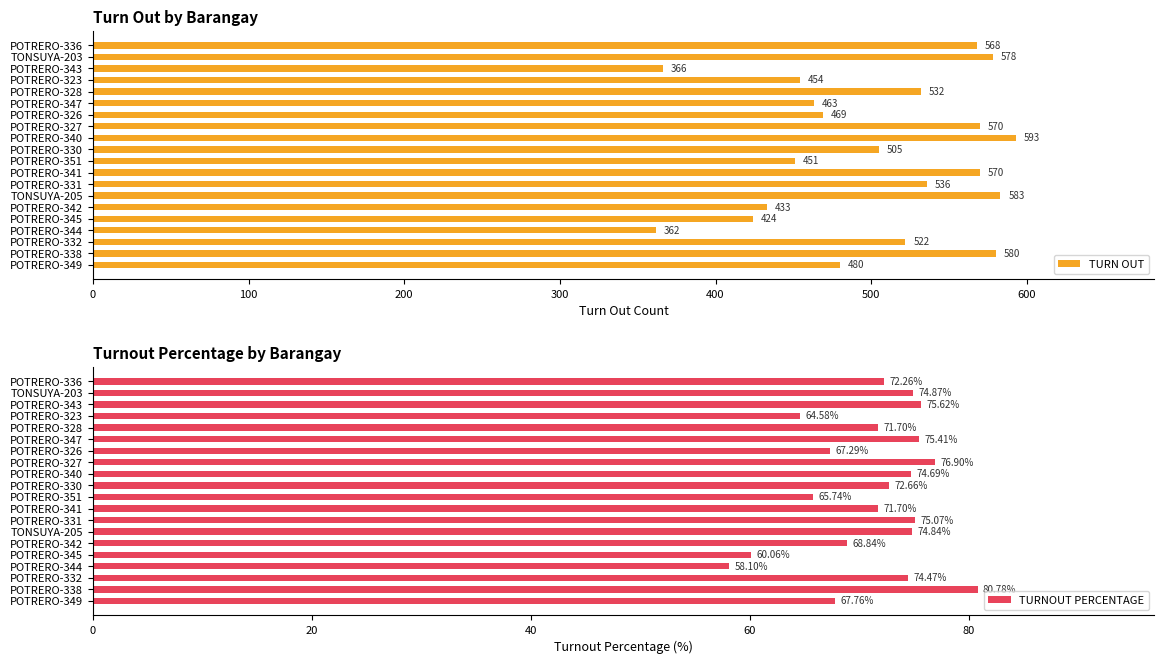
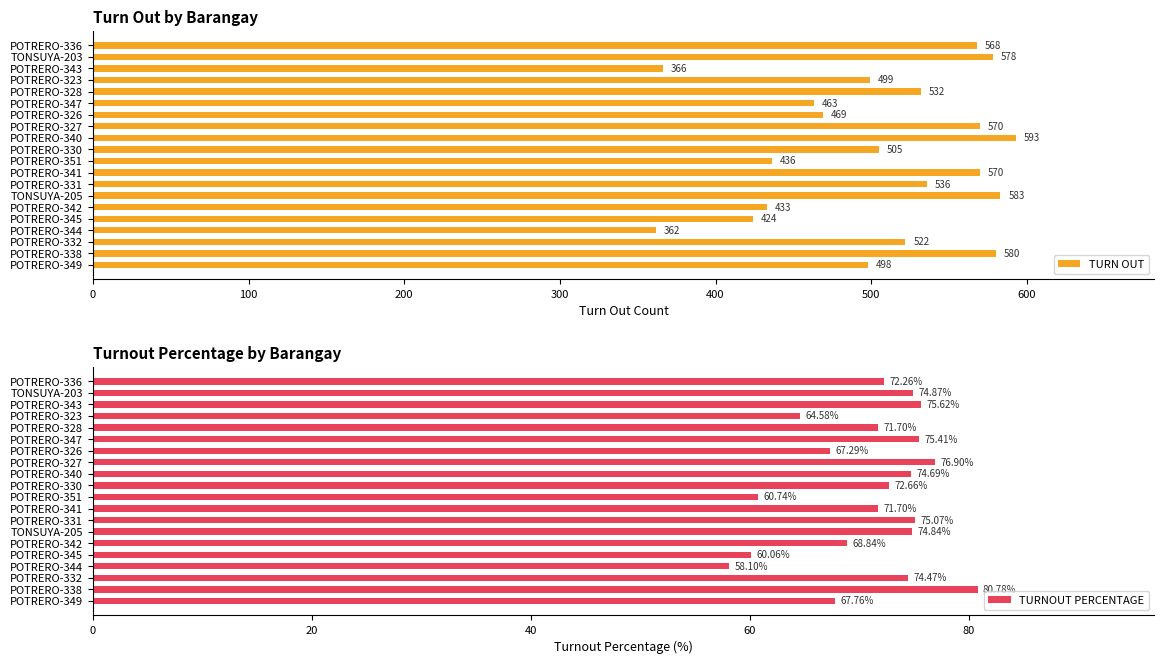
Turn Out by Barangay, POTRERO-323: 454 -> 499
Turn Out by Barangay, POTRERO-351: 451 -> 436
Turn Out by Barangay, POTRERO-349: 480 -> 498
Turnout Percentage by Barangay, POTRERO-351: 65.74% -> 60.74%
